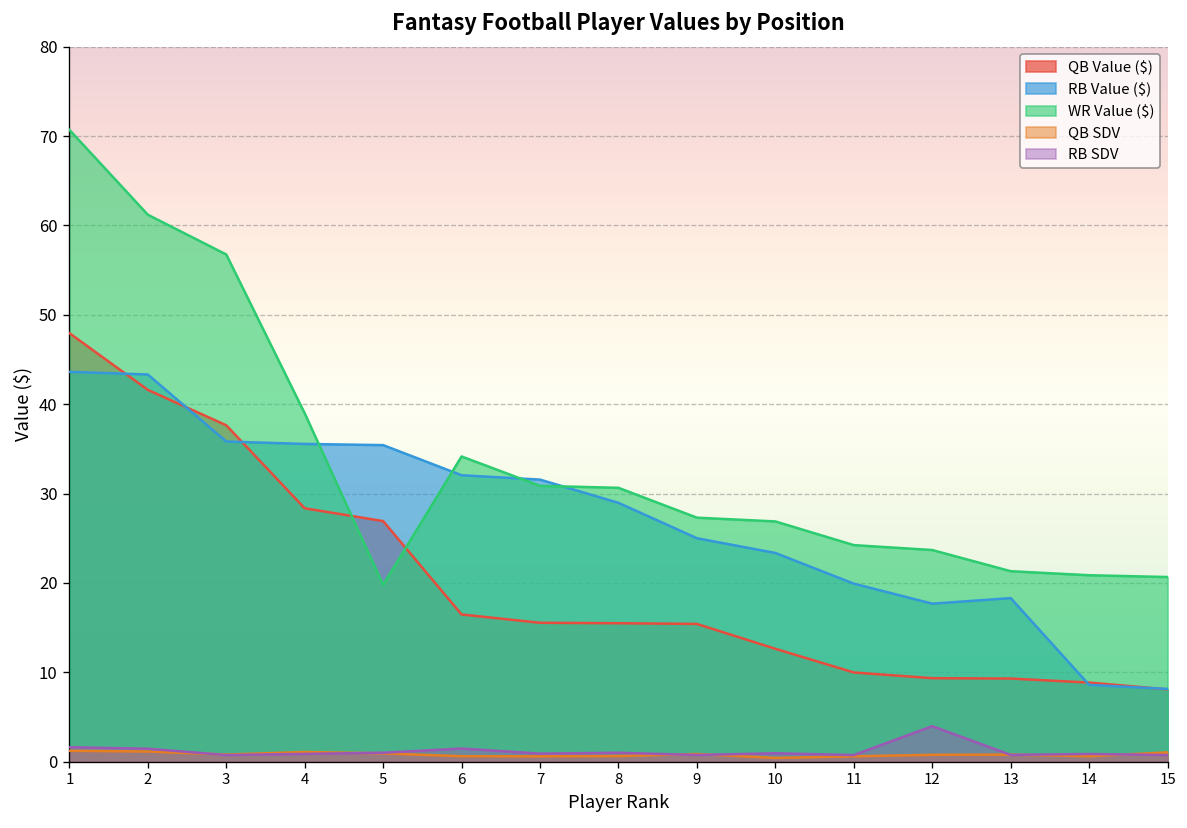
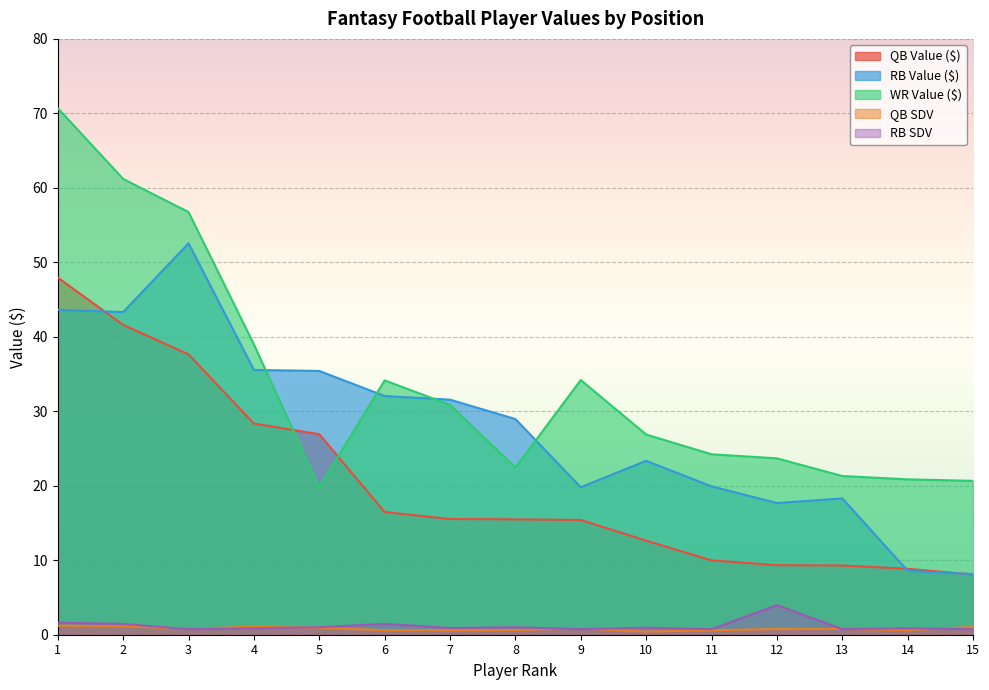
RB Value ($), 3: 36 -> 53
WR Value ($), 8: 31 -> 22
RB Value ($), 9: 25 -> 20
WR Value ($), 9: 27 -> 34
